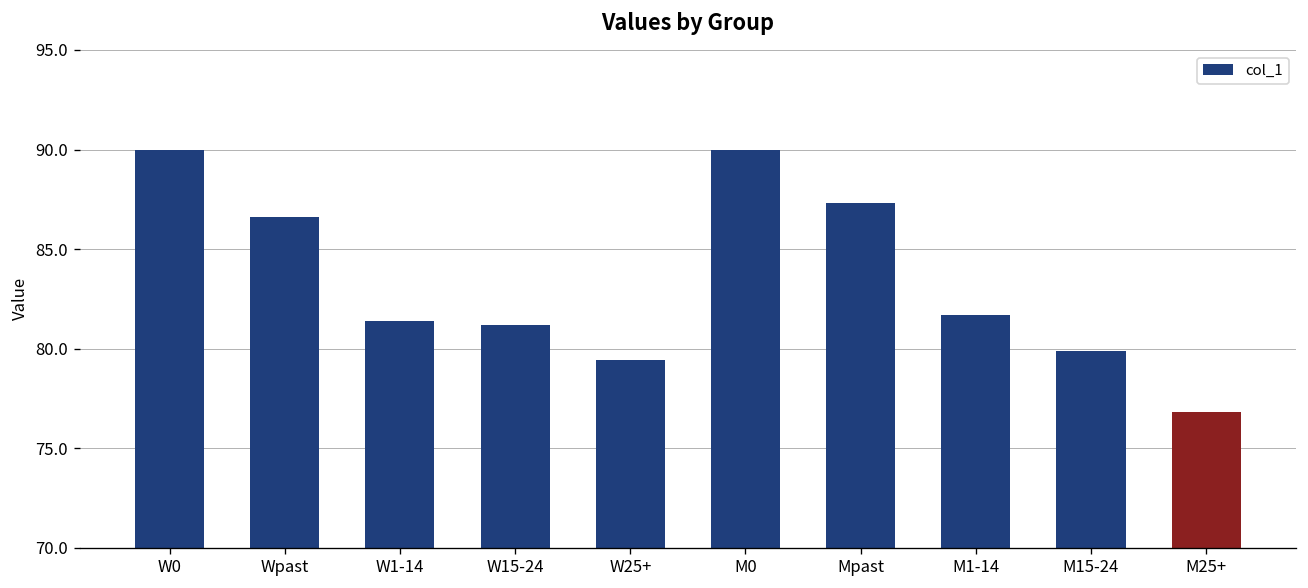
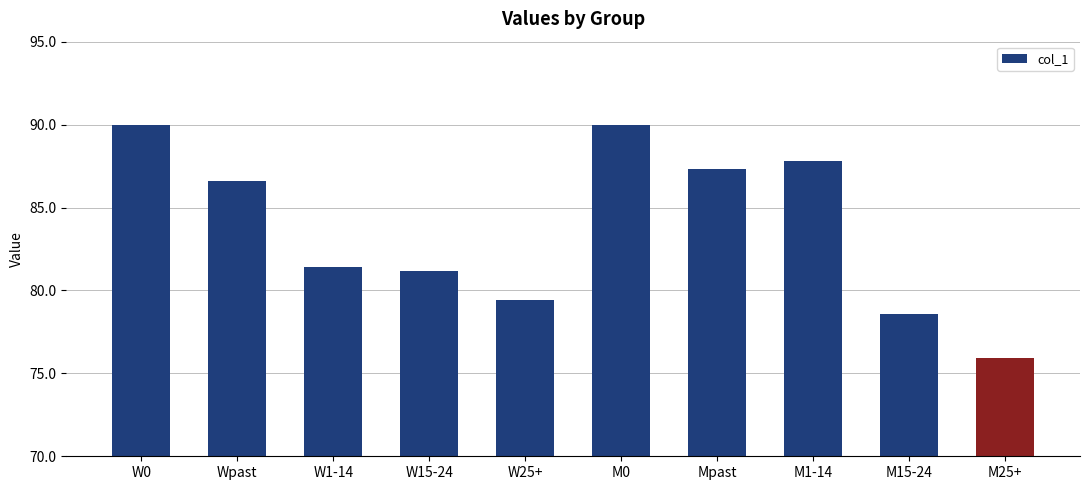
M1-14: 81.7 -> 87.8
M15-24: 79.9 -> 78.6
M25+: 76.8 -> 75.9
